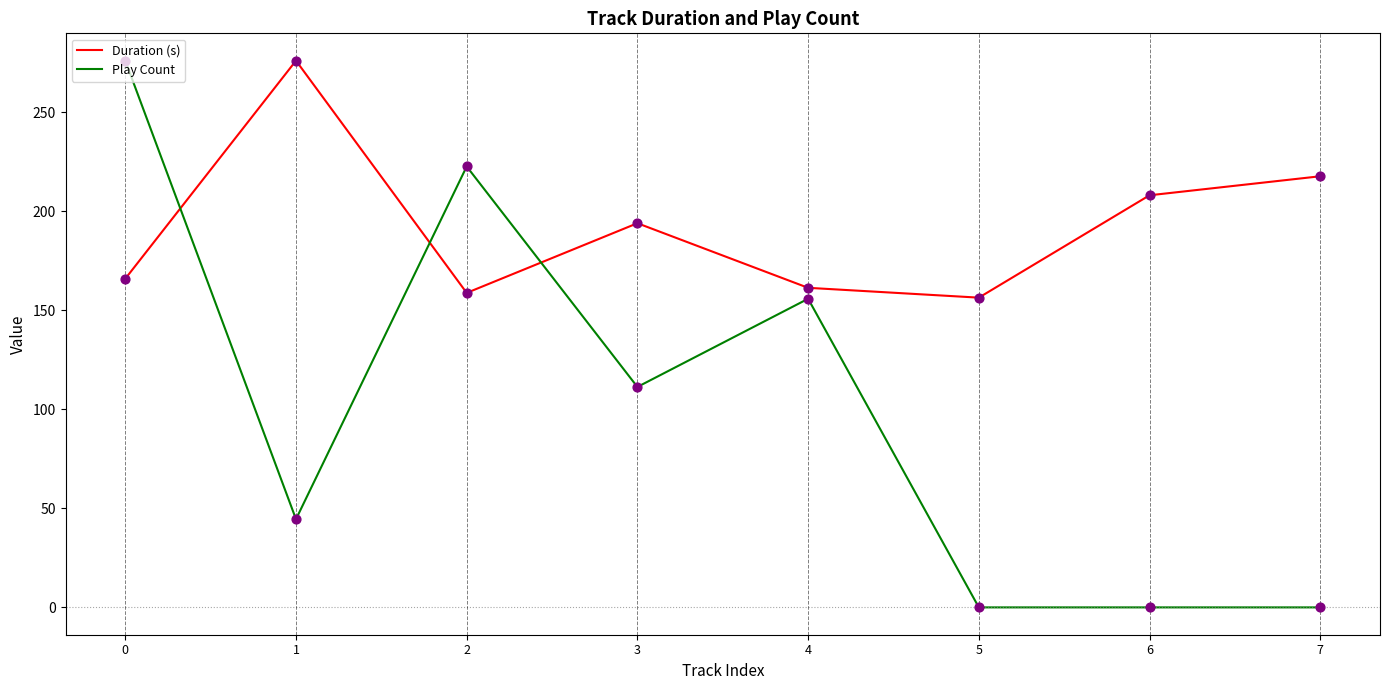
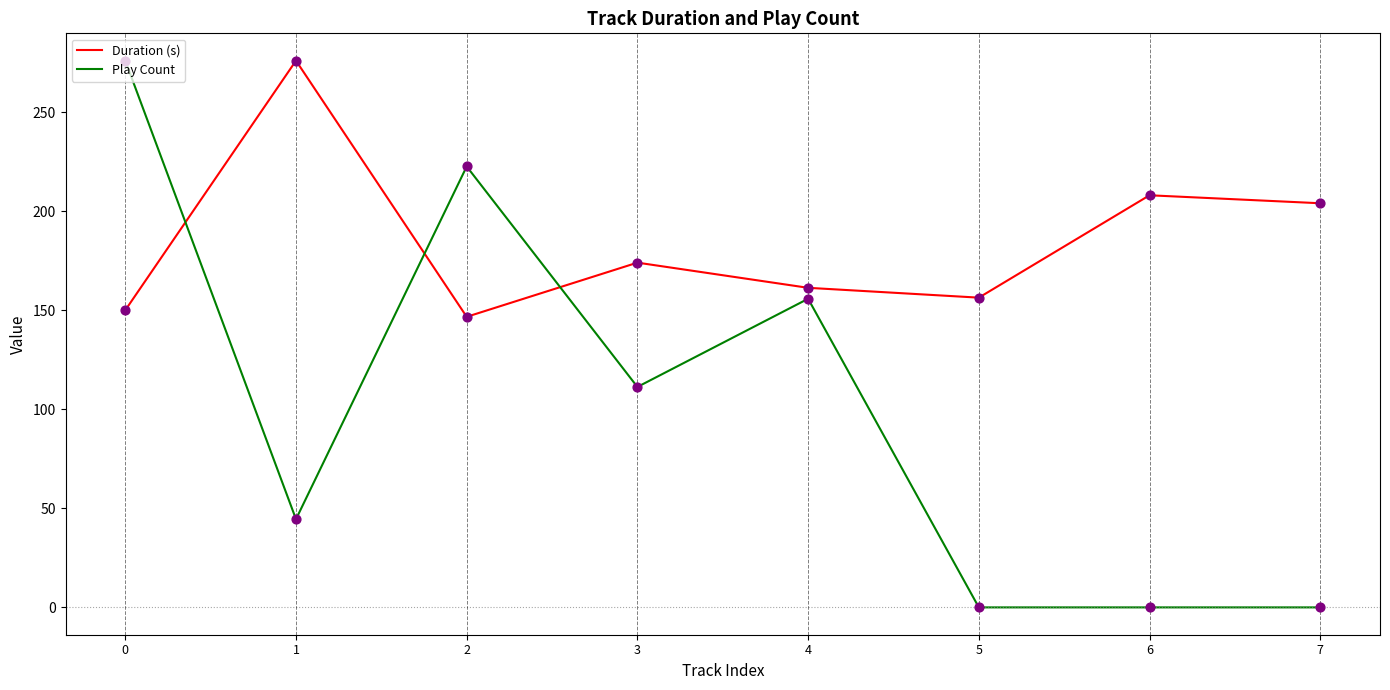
Duration (s), 0: 166 -> 150
Duration (s), 2: 159 -> 147
Duration (s), 3: 194 -> 174
Duration (s), 7: 218 -> 204
